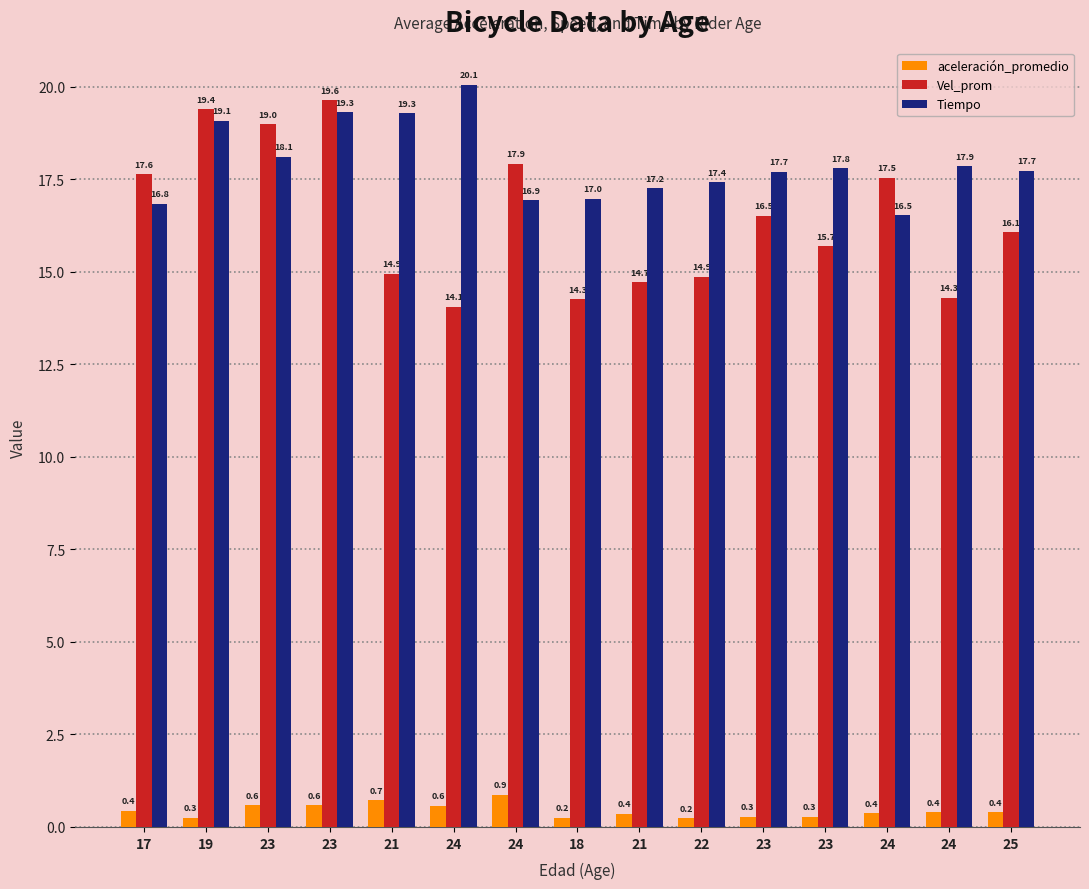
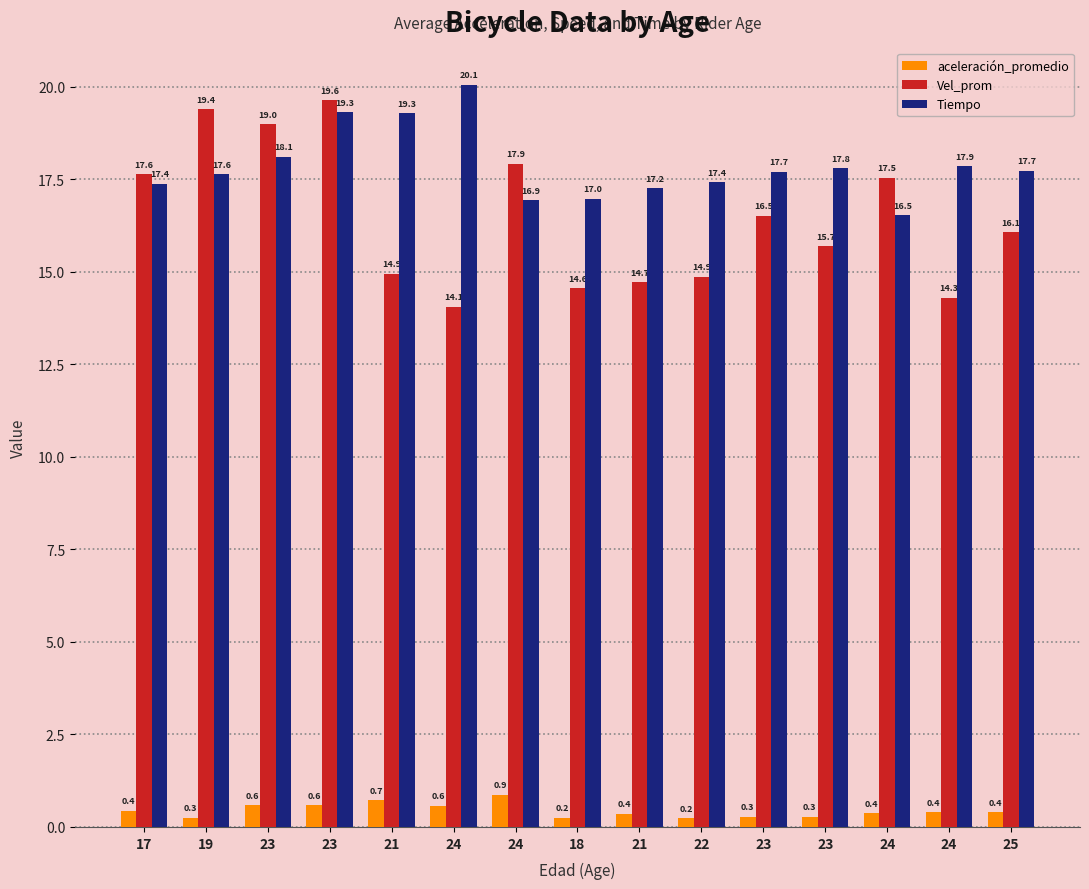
Tiempo, 17: 16.8 -> 17.4
Tiempo, 19: 19.1 -> 17.6
Vel_prom, 18: 14.3 -> 14.6
